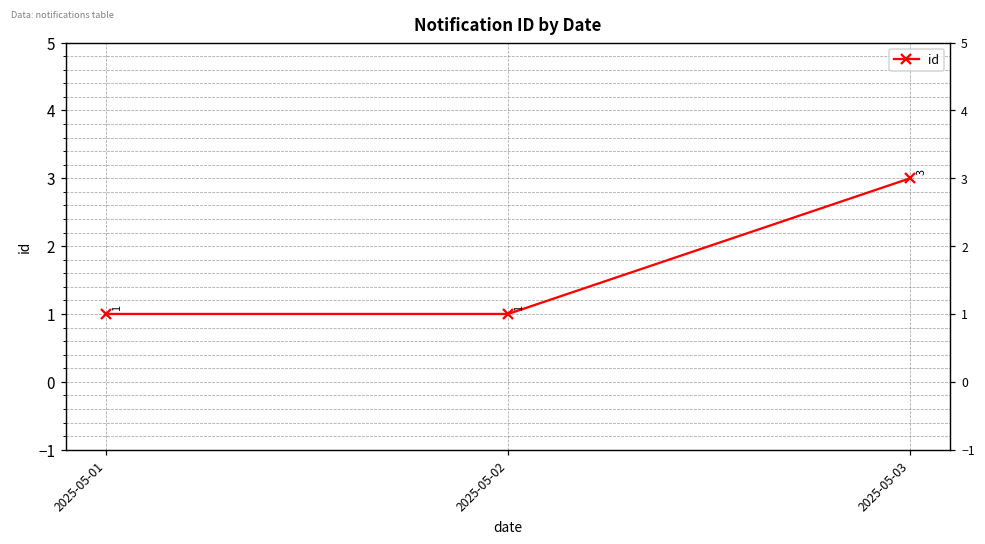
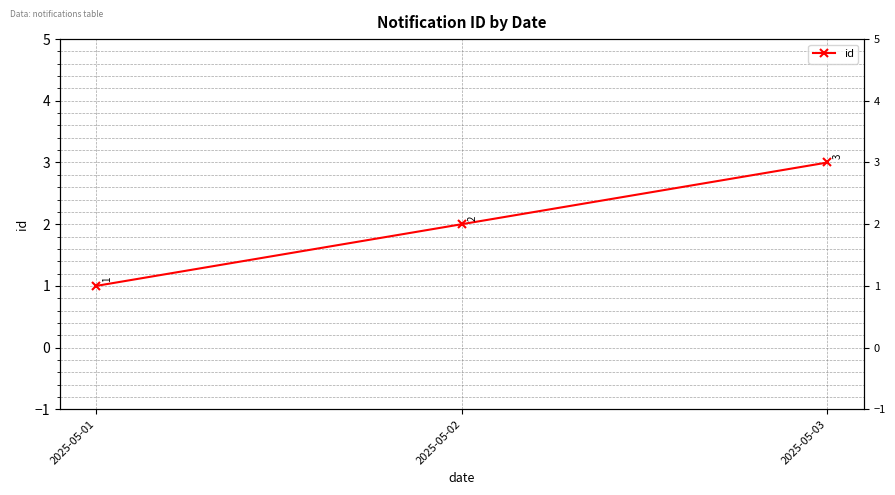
2025-05-02: 1 -> 2
